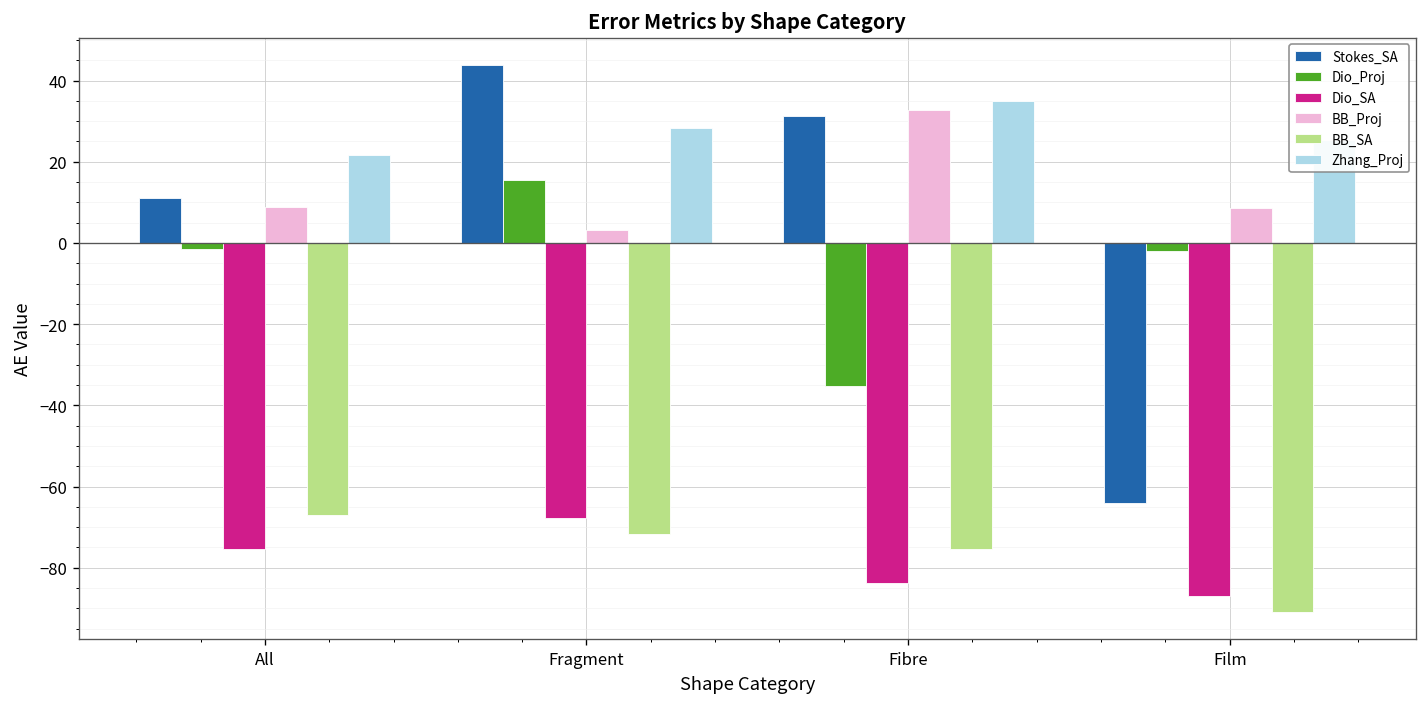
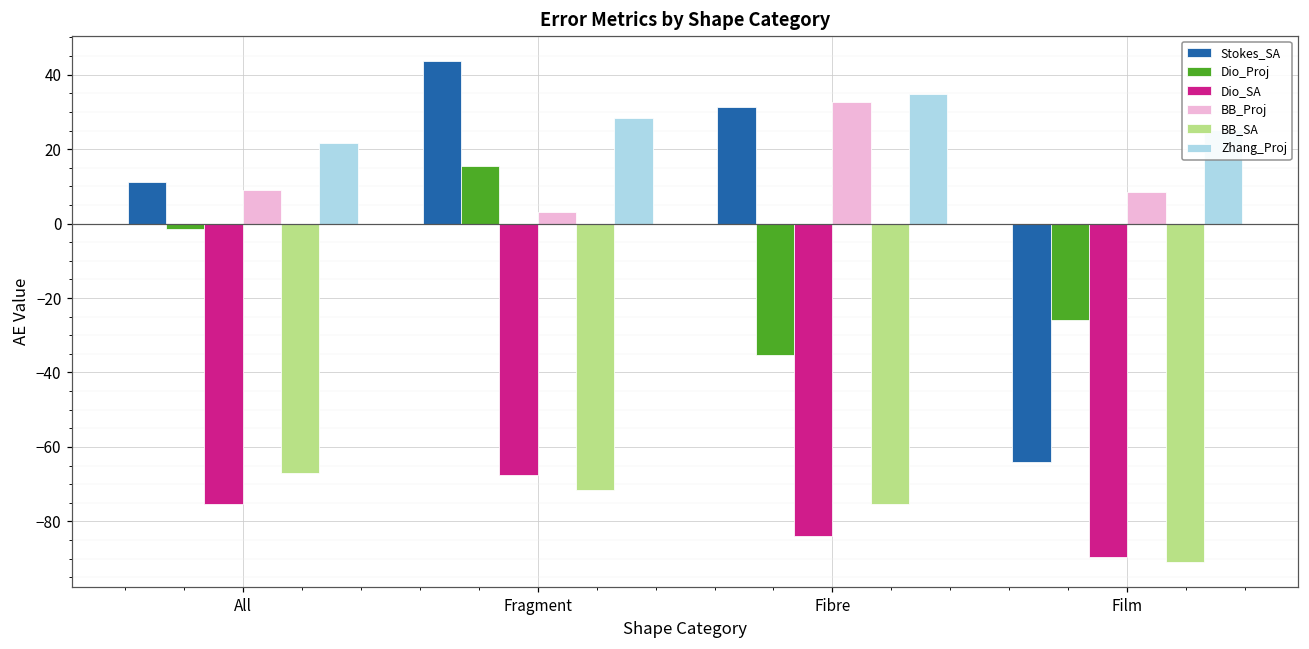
Dio_Proj, Film: -2 -> -26
Dio_SA, Film: -87 -> -90
